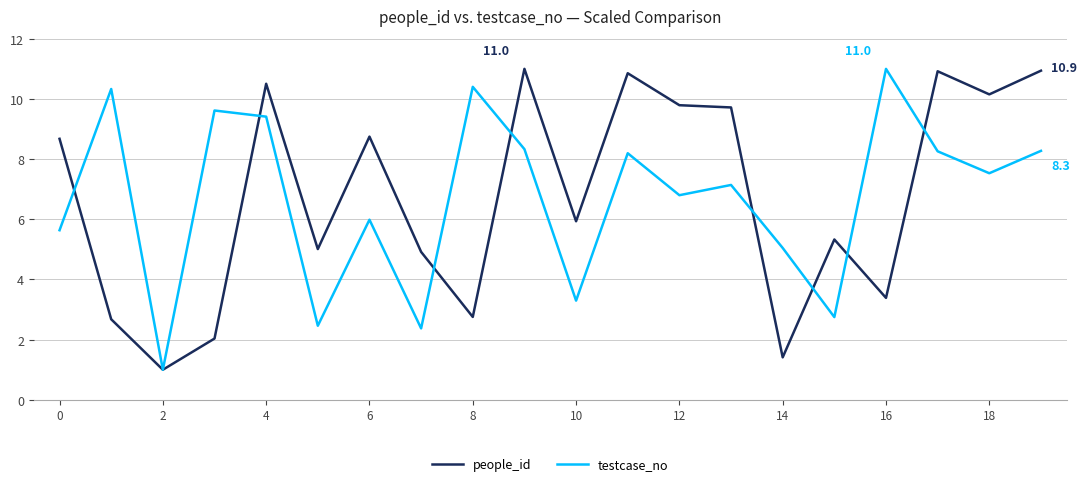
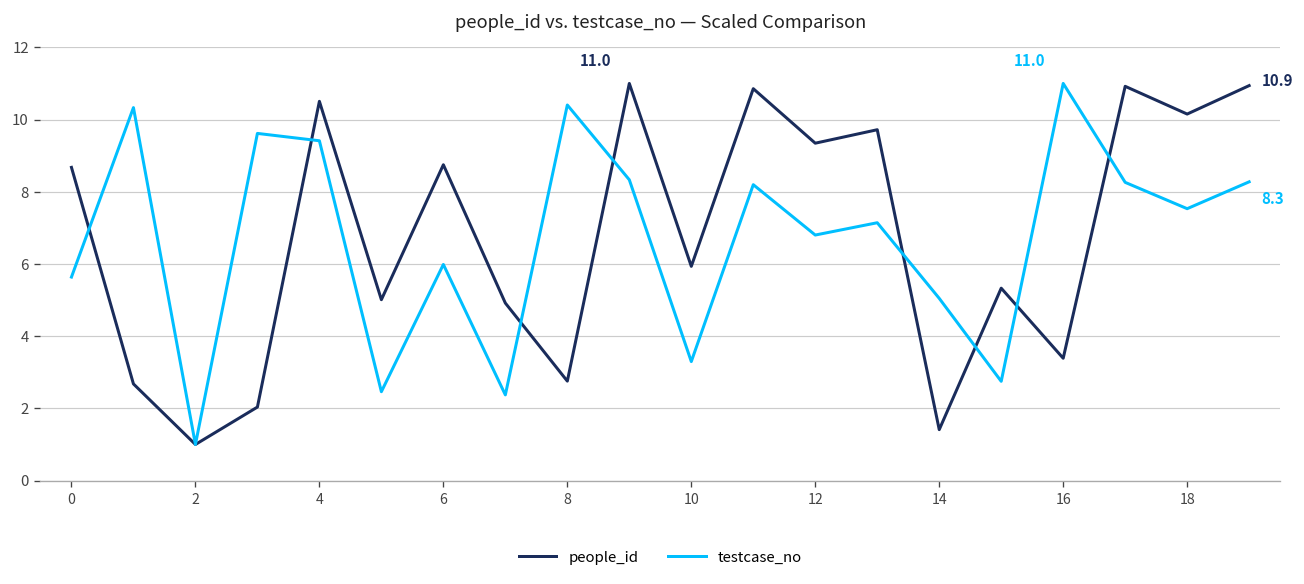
people_id, 12: 9.8 -> 9.3
